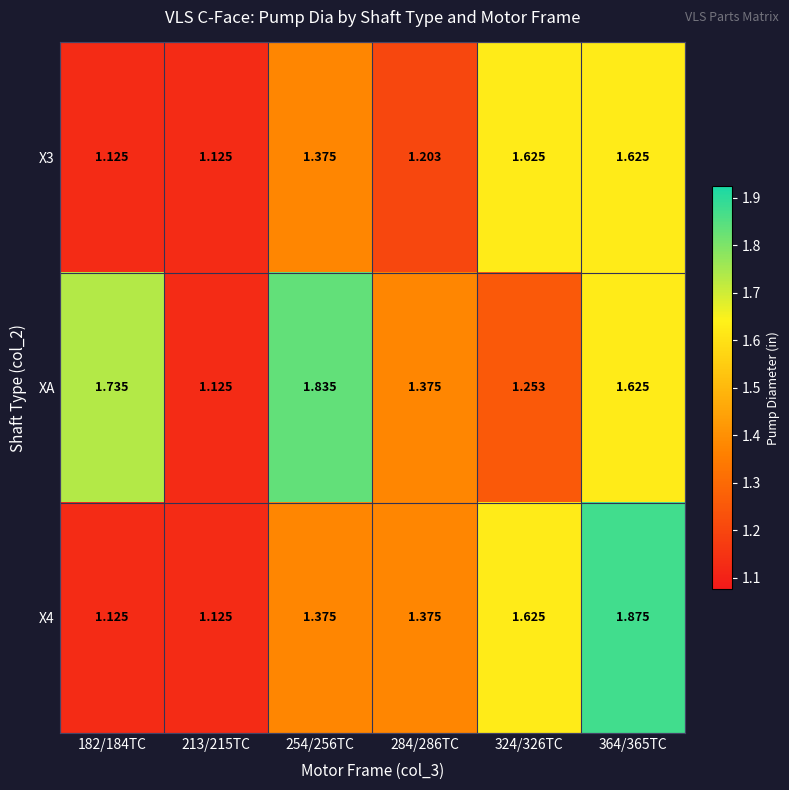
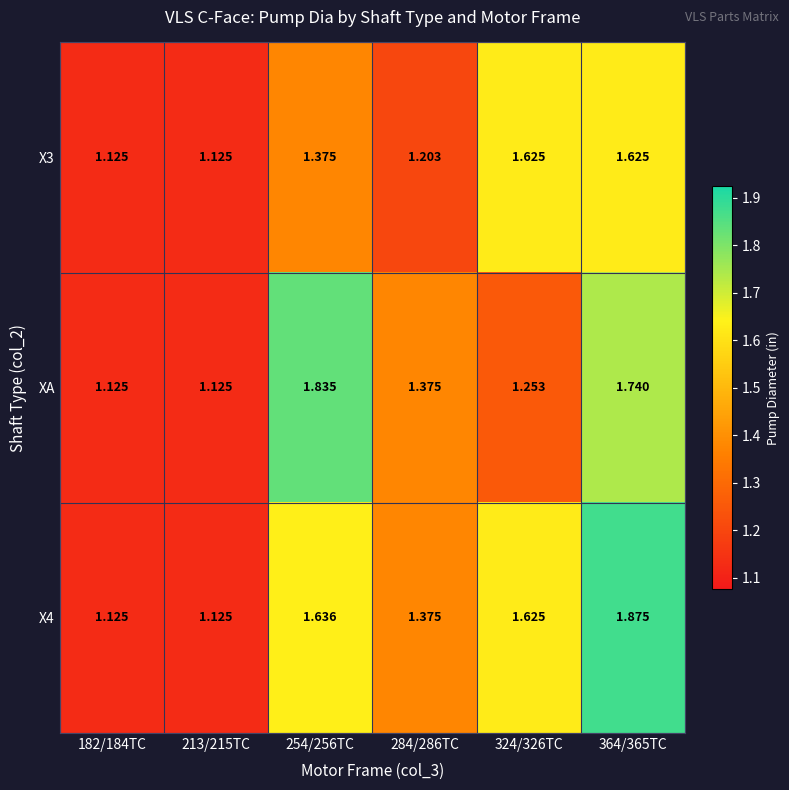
XA, 182/184TC: 1.735 -> 1.125
XA, 364/365TC: 1.625 -> 1.740
X4, 254/256TC: 1.375 -> 1.636
